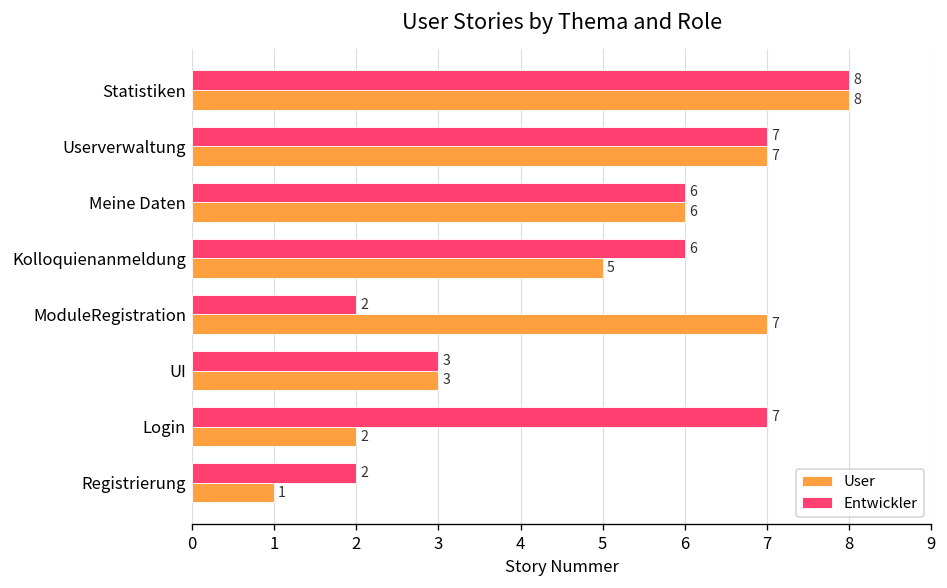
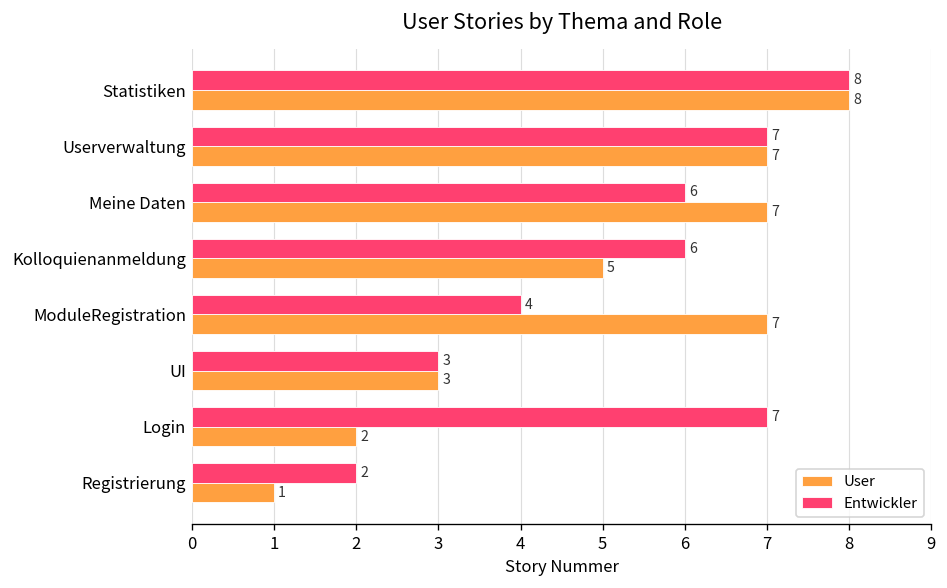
User, Meine Daten: 6 -> 7
Entwickler, ModuleRegistration: 2 -> 4
